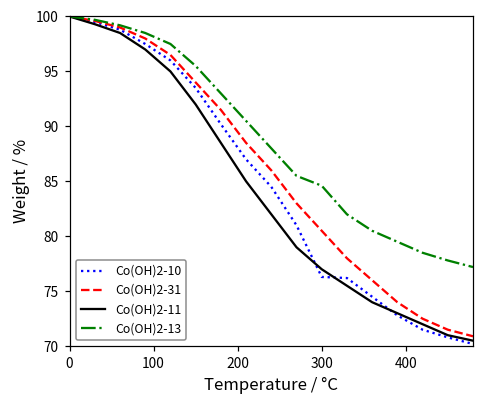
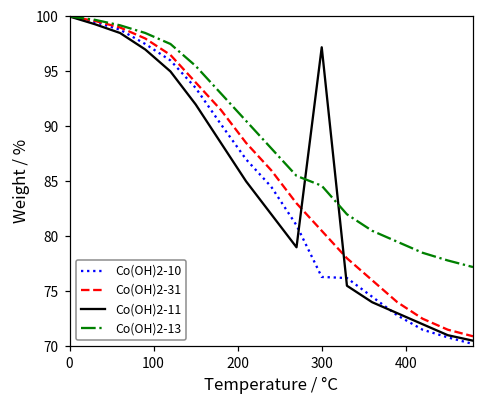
Co(OH)2-11, 300: 77 -> 97
